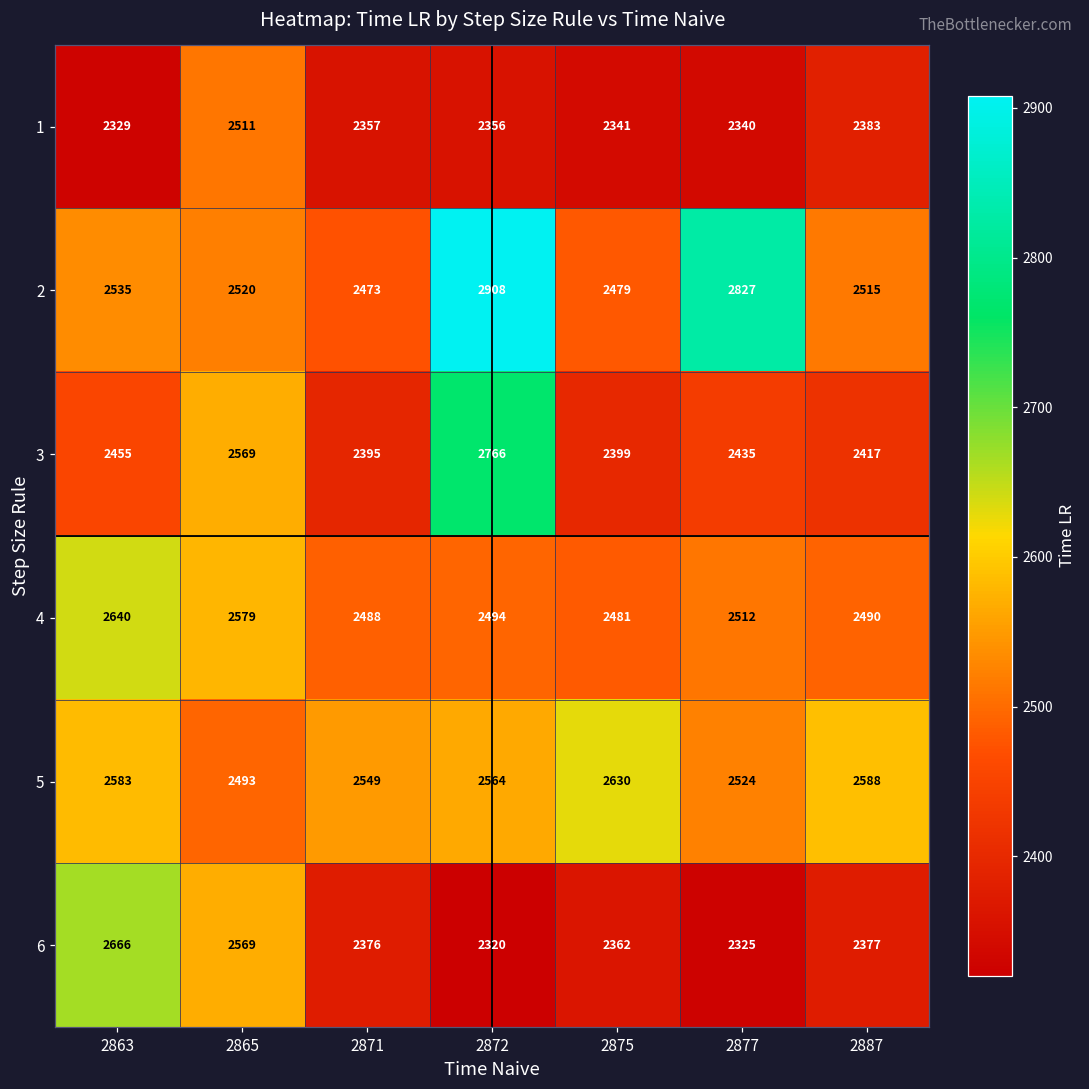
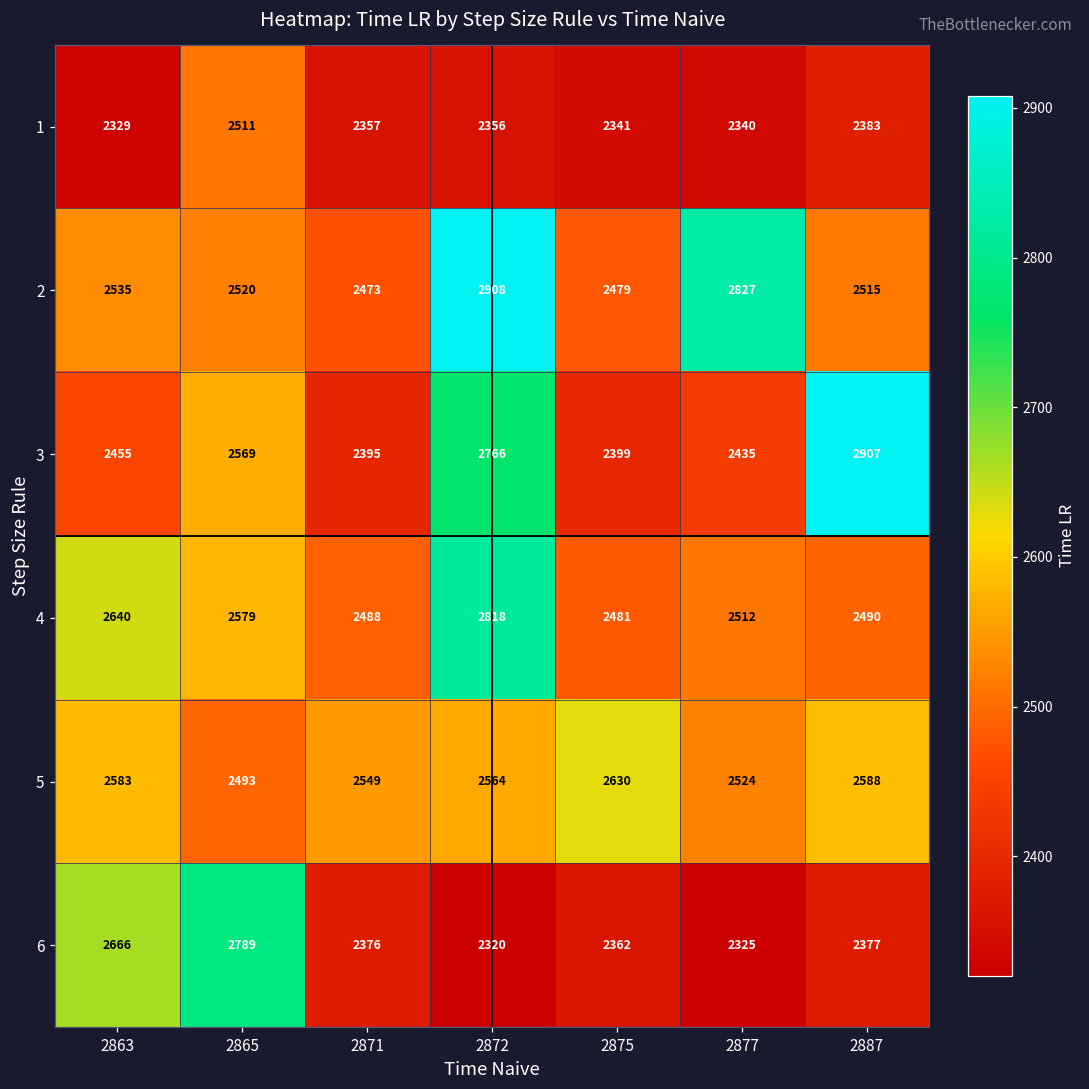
3, 2887: 2417 -> 2907
4, 2872: 2494 -> 2818
6, 2865: 2569 -> 2789
